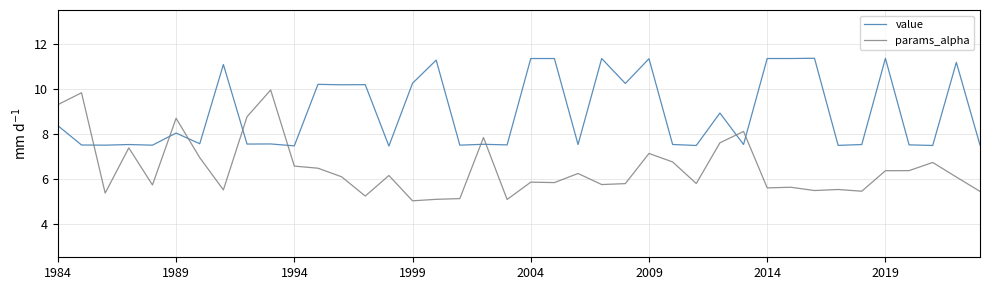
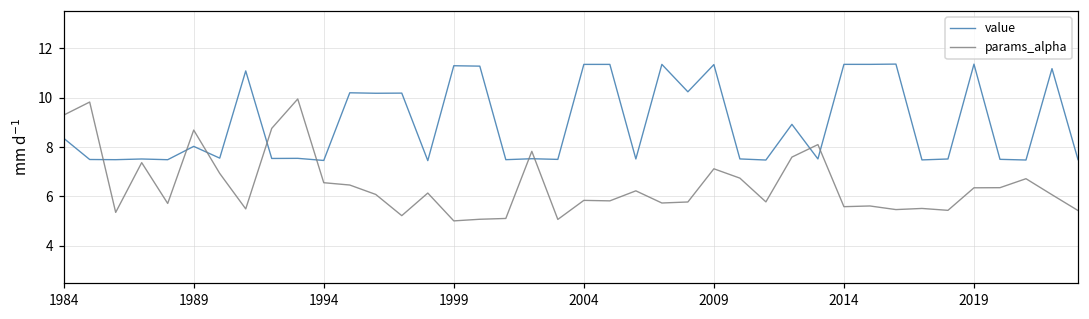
value, 1999: 10.2 -> 11.3
